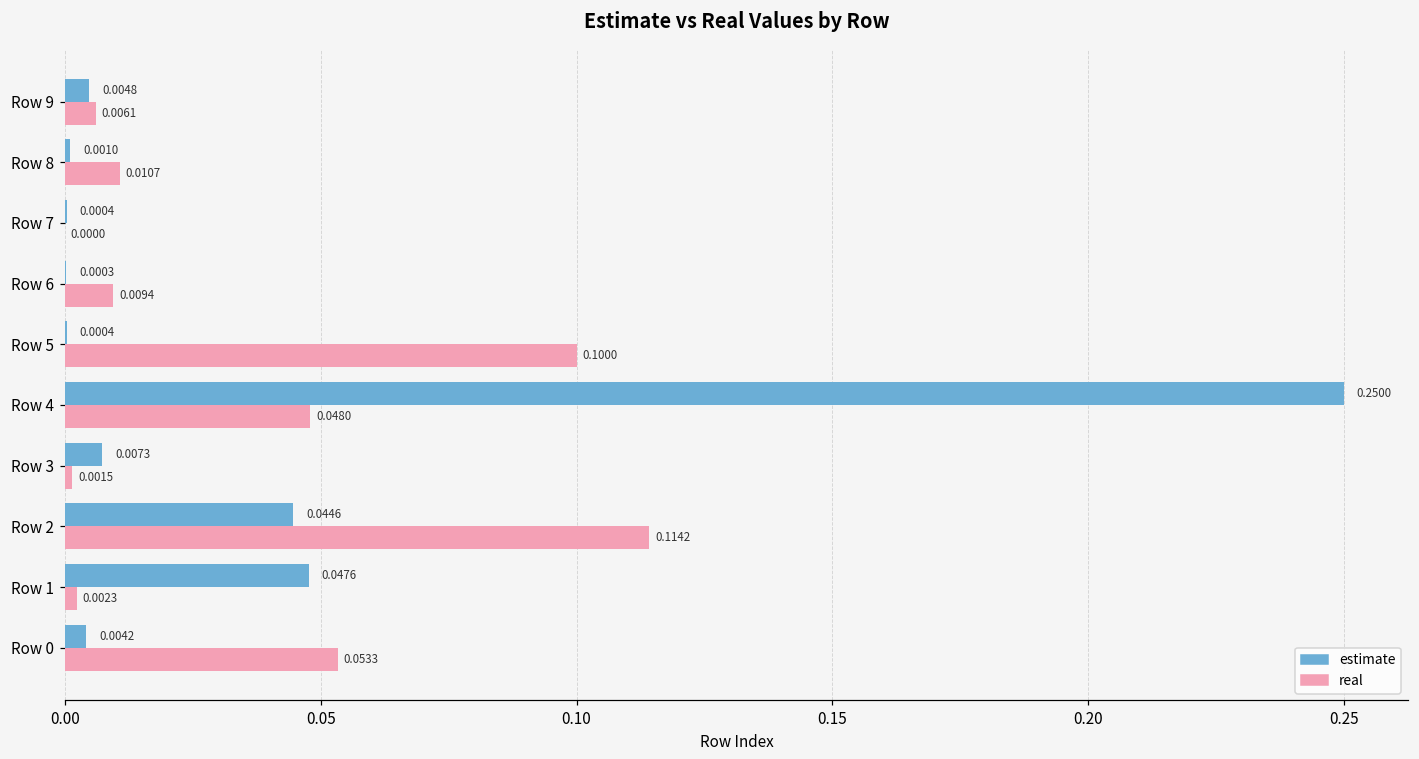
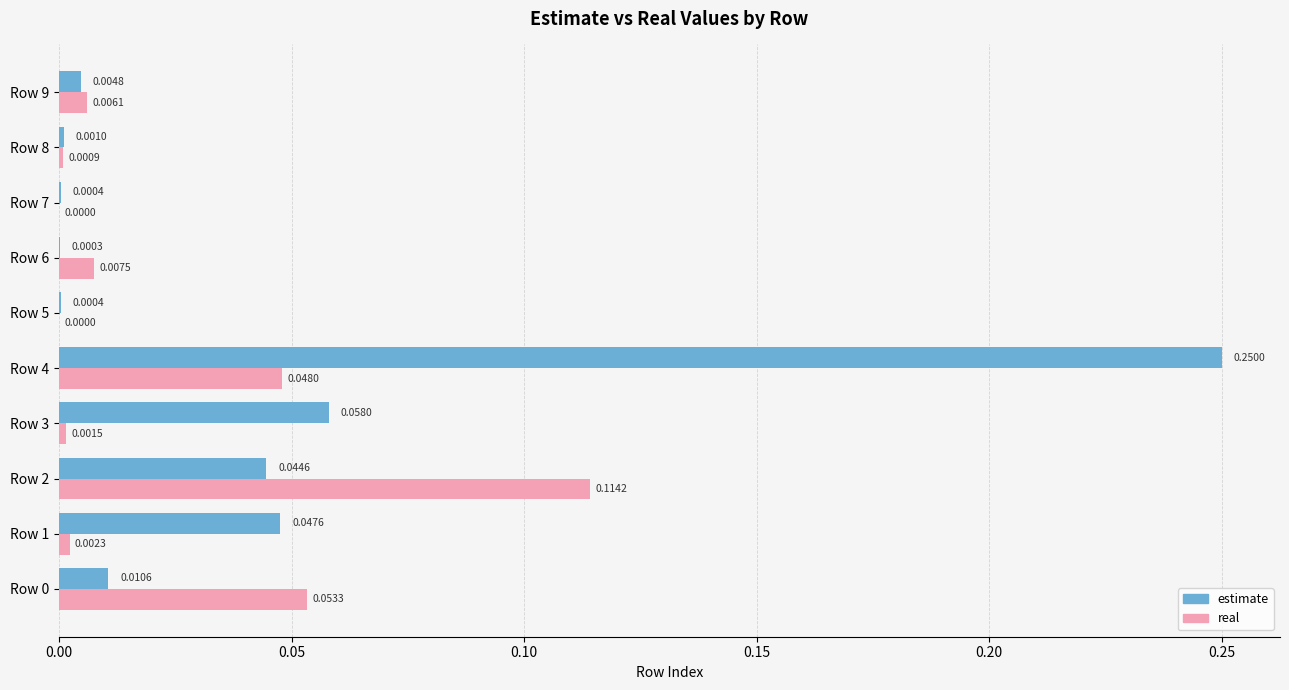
real, Row 8: 0.0107 -> 0.0009
real, Row 6: 0.0094 -> 0.0075
real, Row 5: 0.1000 -> 0.0000
estimate, Row 3: 0.0073 -> 0.0580
estimate, Row 0: 0.0042 -> 0.0106
